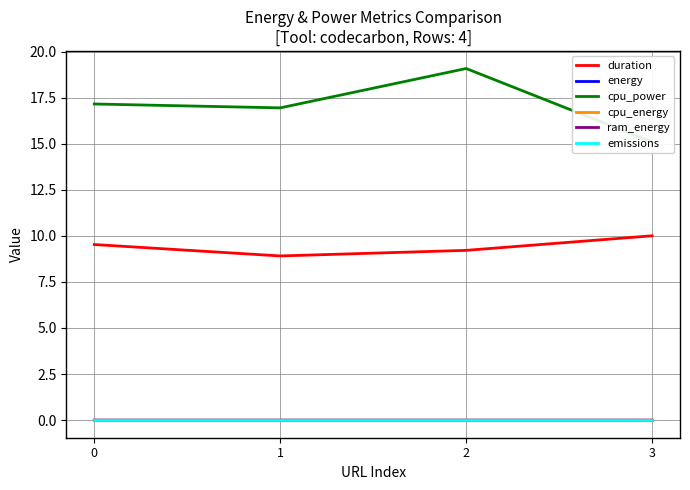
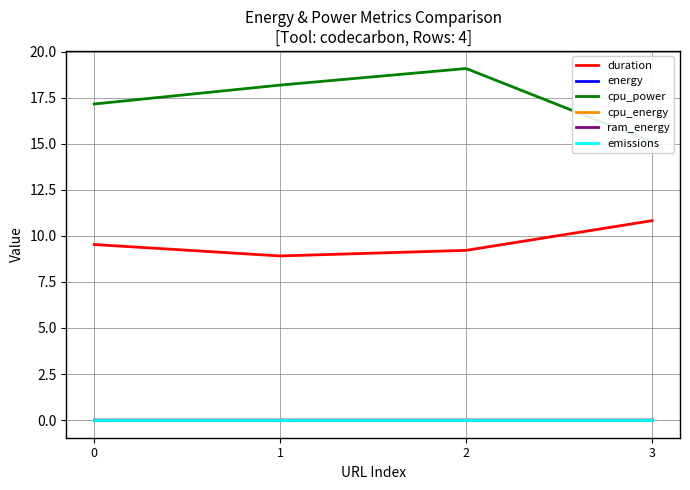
cpu_power, 1: 16.9 -> 18.2
duration, 3: 10.0 -> 10.8
